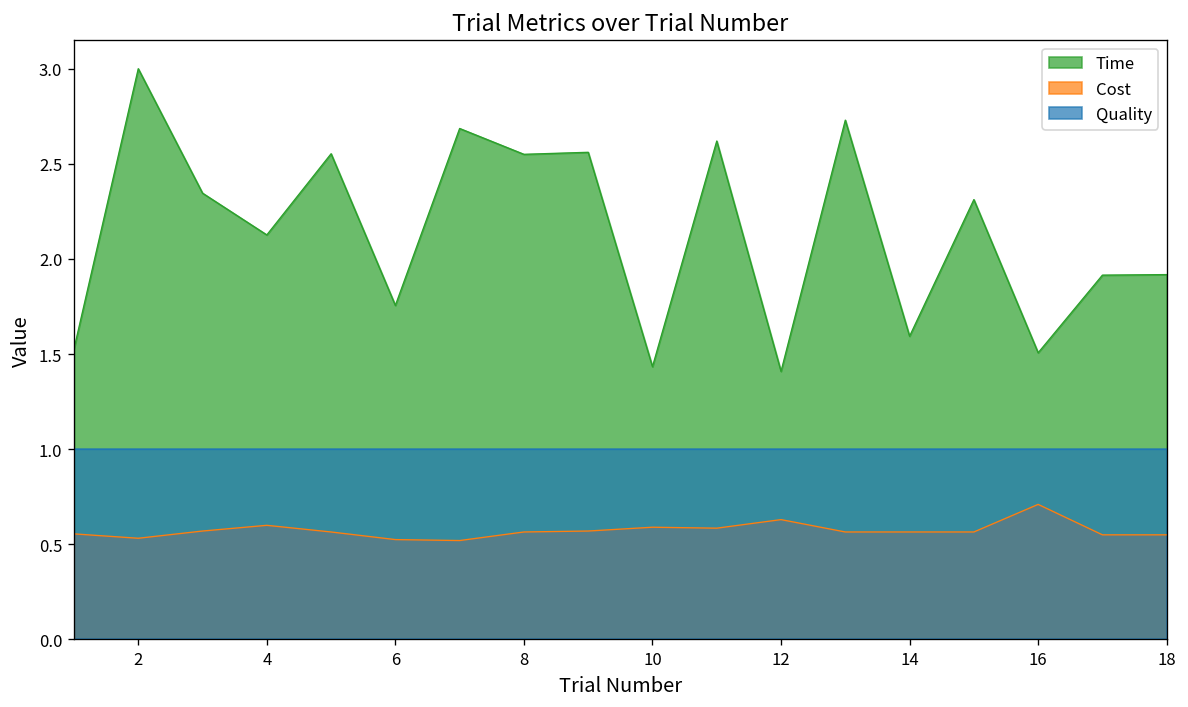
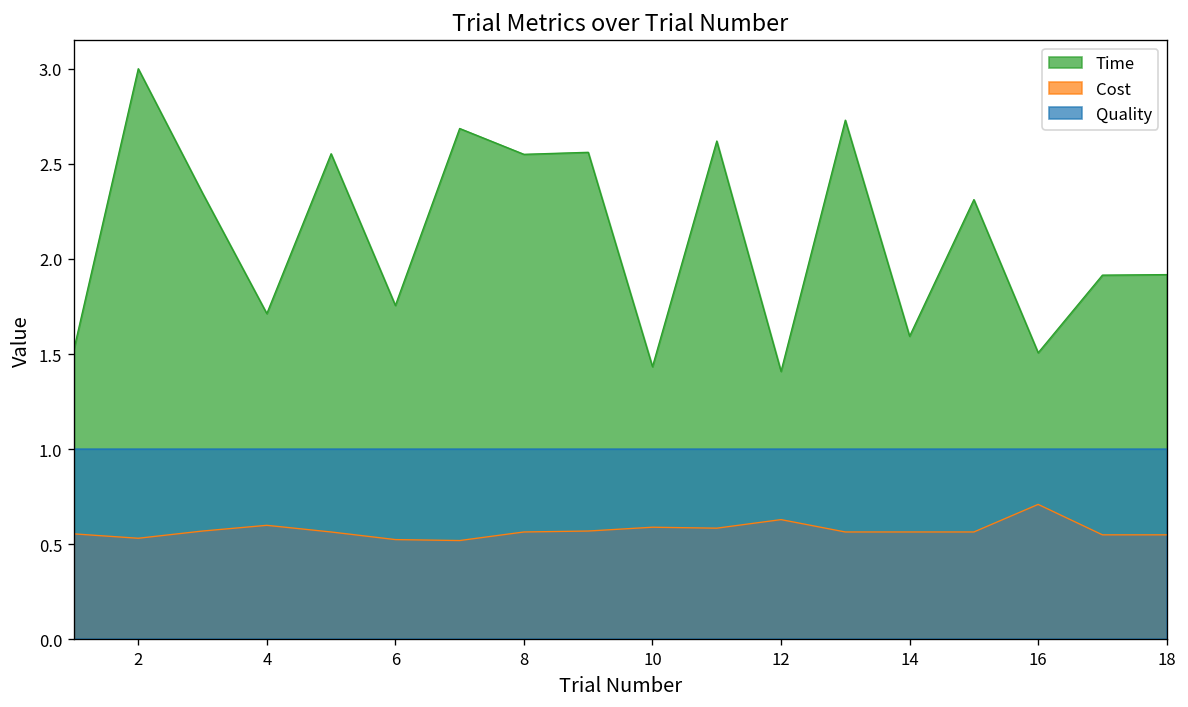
Time, 4: 2.13 -> 1.71
